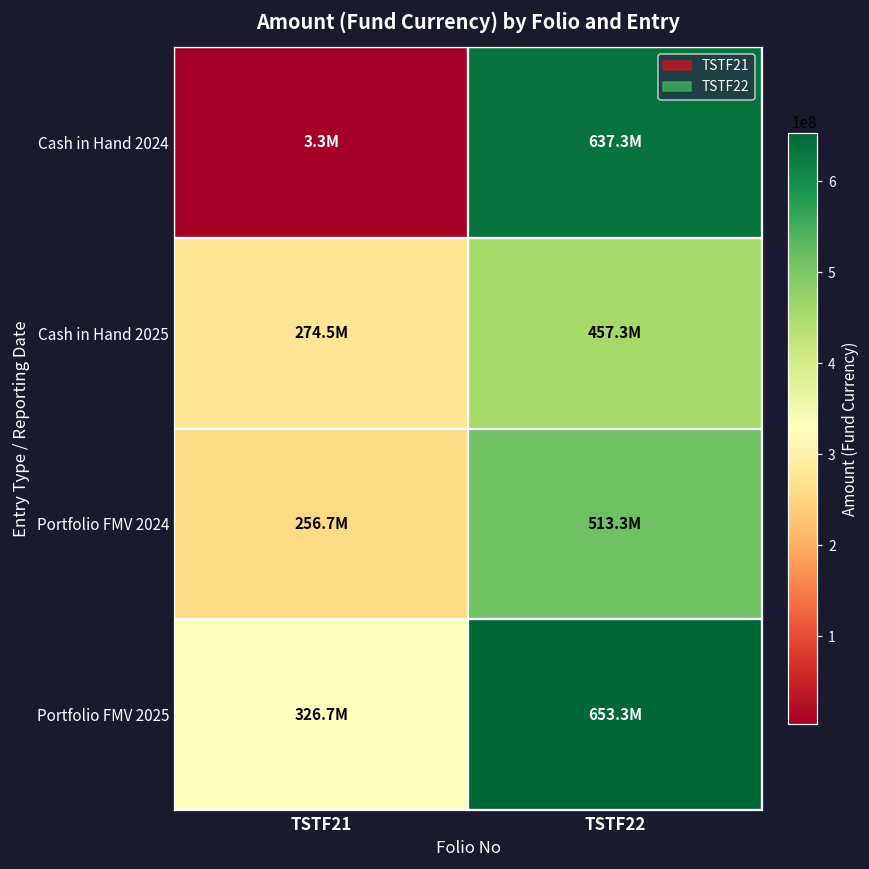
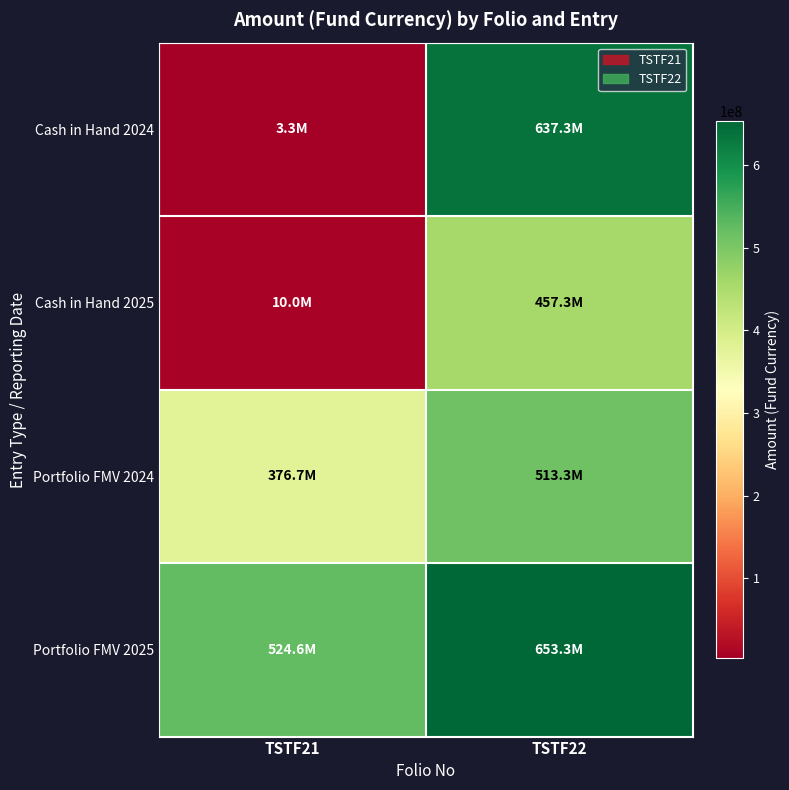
Cash in Hand 2025, TSTF21: 274.5M -> 10.0M
Portfolio FMV 2024, TSTF21: 256.7M -> 376.7M
Portfolio FMV 2025, TSTF21: 326.7M -> 524.6M
